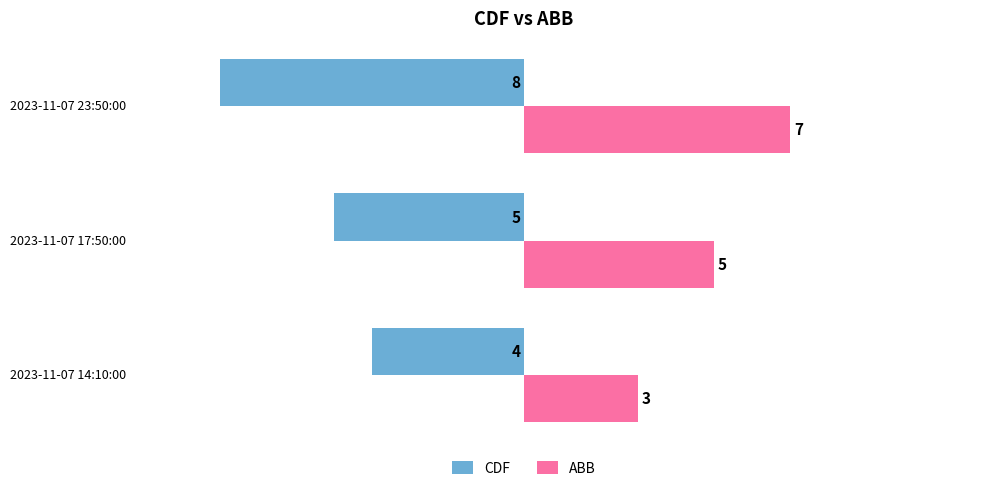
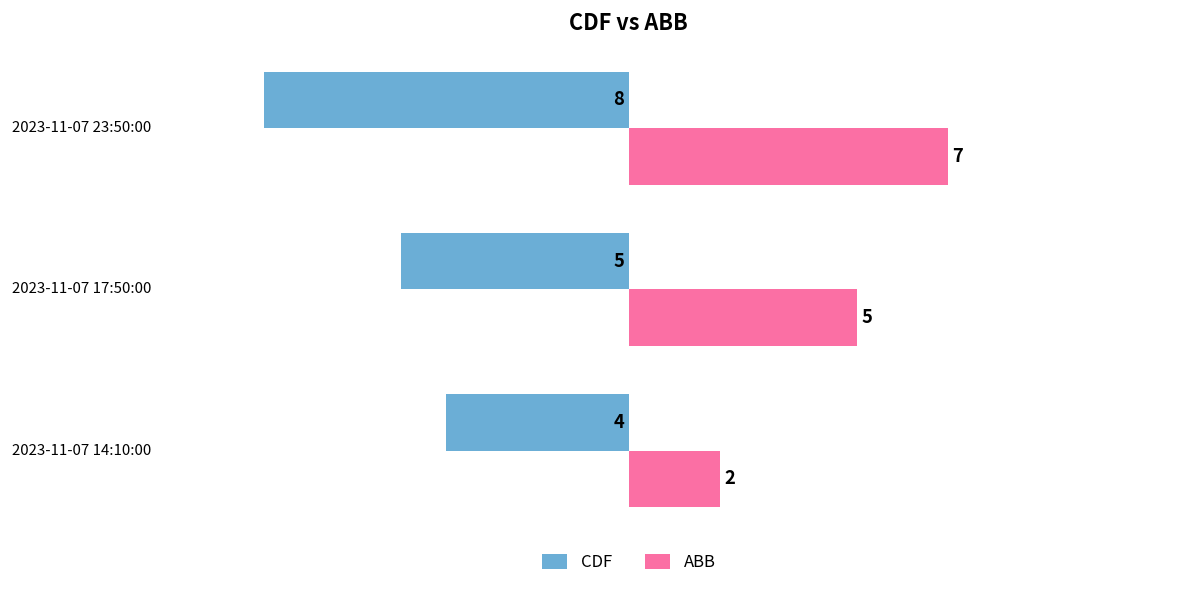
ABB, 2023-11-07 14:10:00: 3 -> 2
